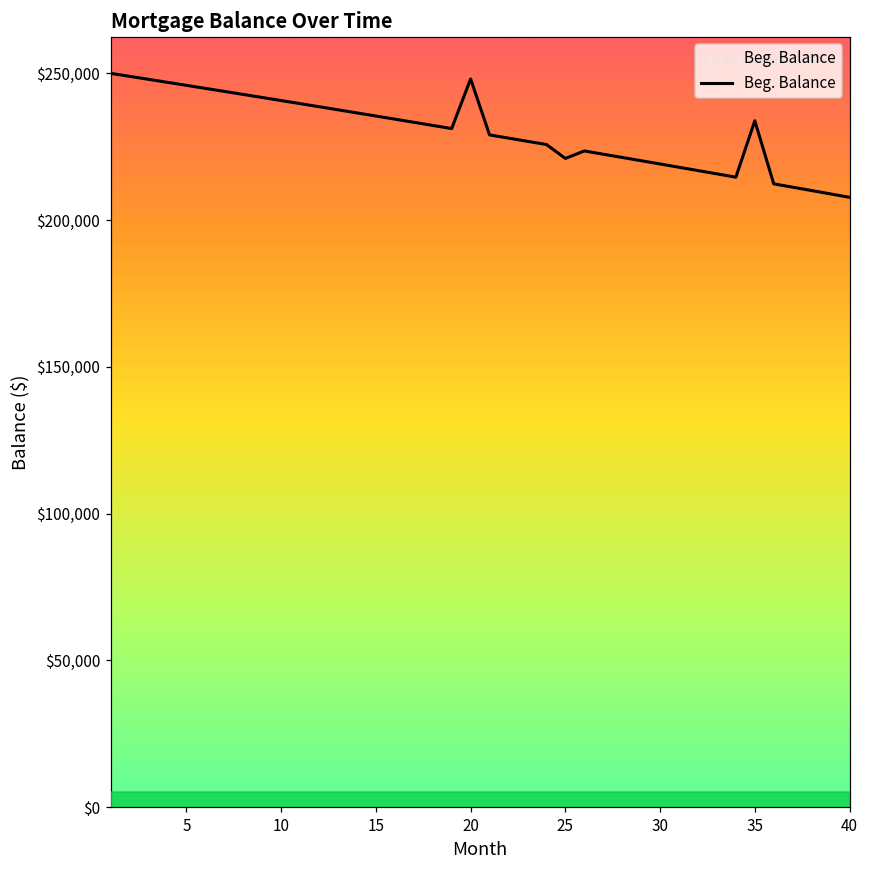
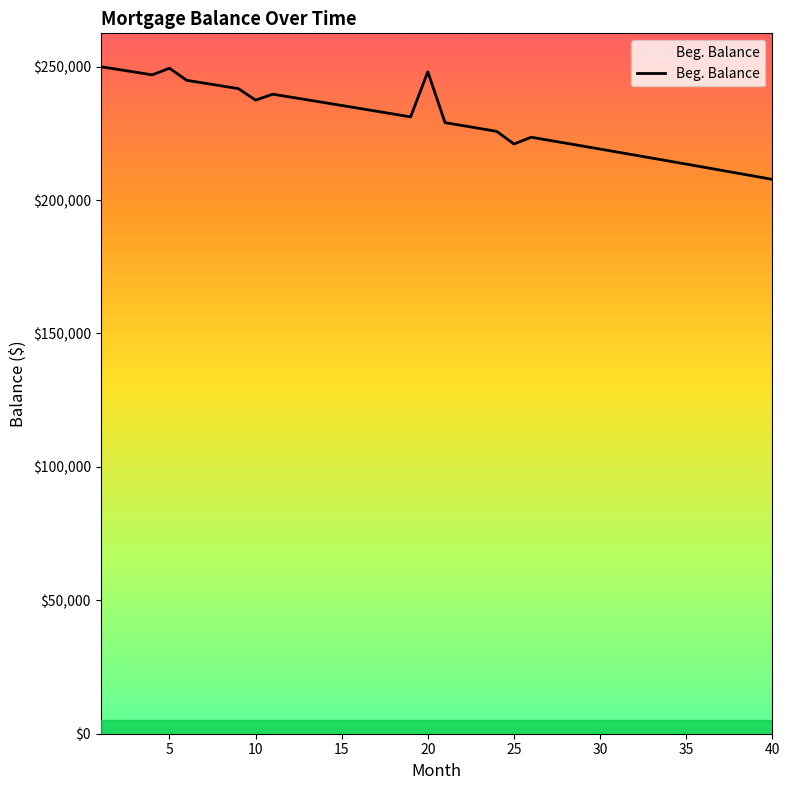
5: $246,000 -> $249,000
10: $241,000 -> $237,000
35: $234,000 -> $213,000
